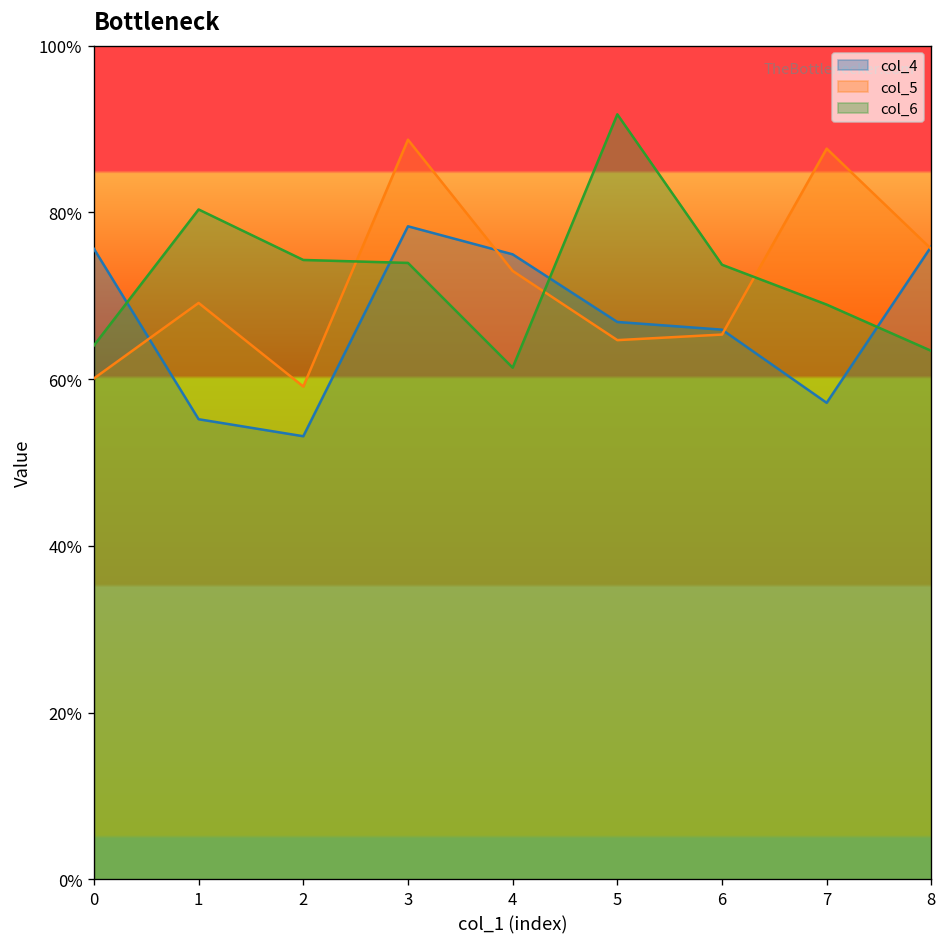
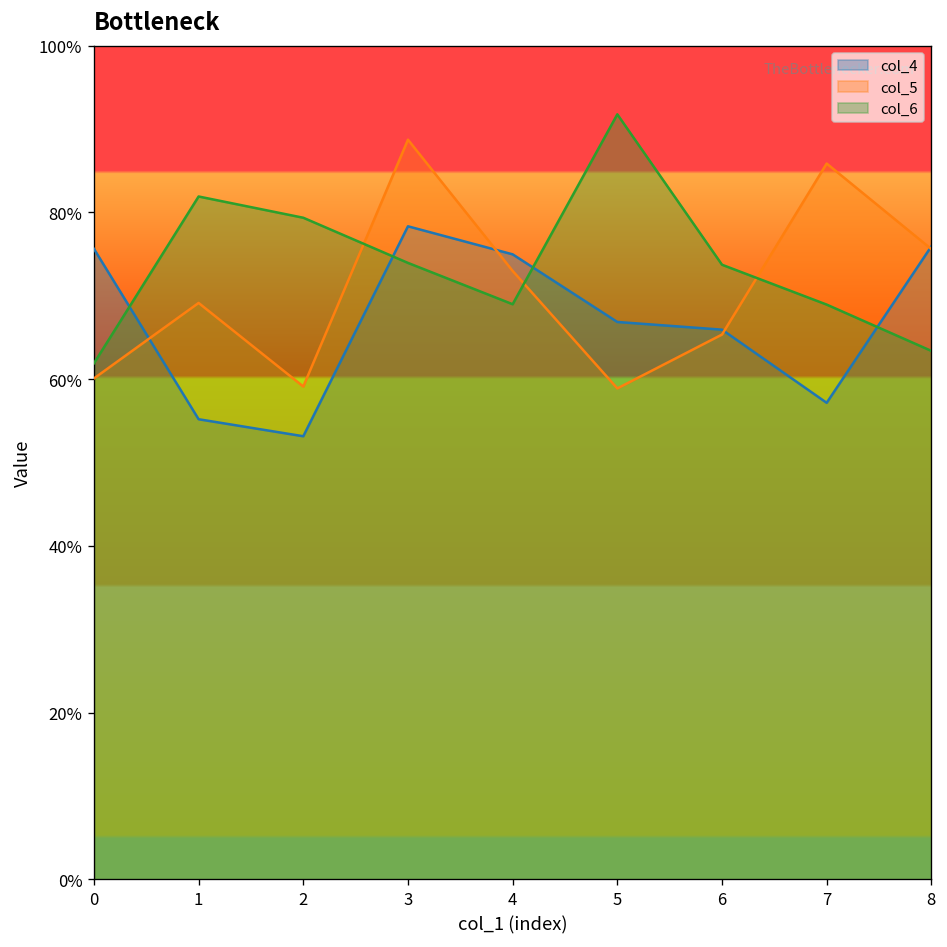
col_6, 0: 64% -> 62%
col_6, 1: 80% -> 82%
col_6, 2: 74% -> 79%
col_6, 4: 61% -> 69%
col_5, 5: 65% -> 59%
col_5, 7: 88% -> 86%
